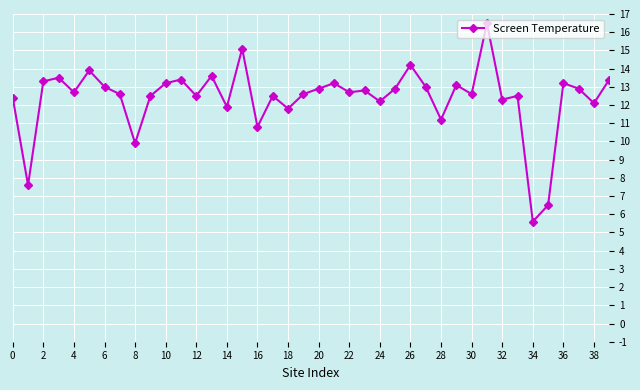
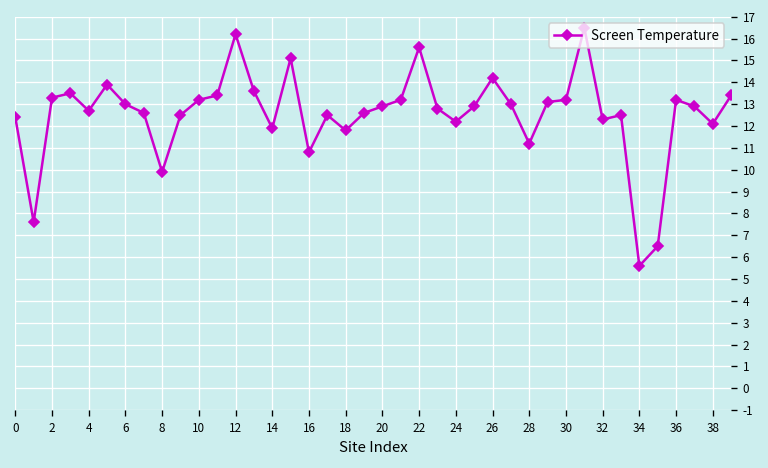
12: 12.5 -> 16.2
22: 12.7 -> 15.6
30: 12.6 -> 13.2
